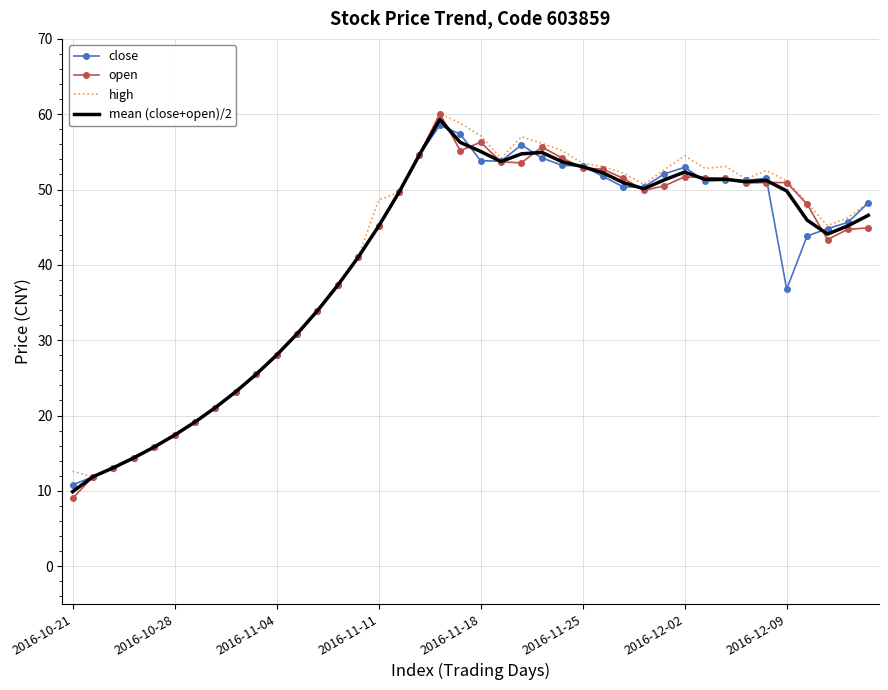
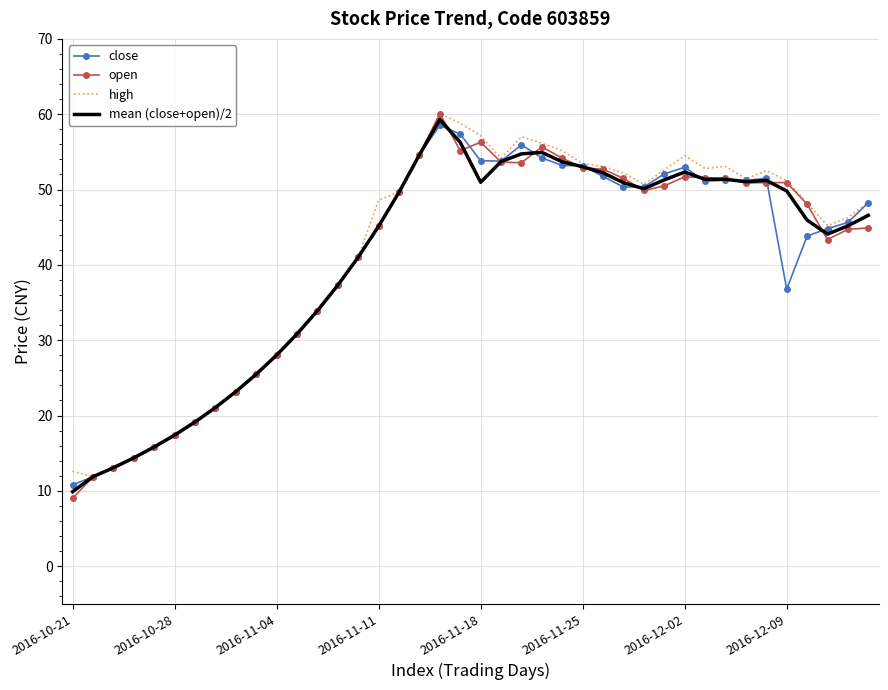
mean (close+open)/2, 2016-11-18: 55 -> 51
